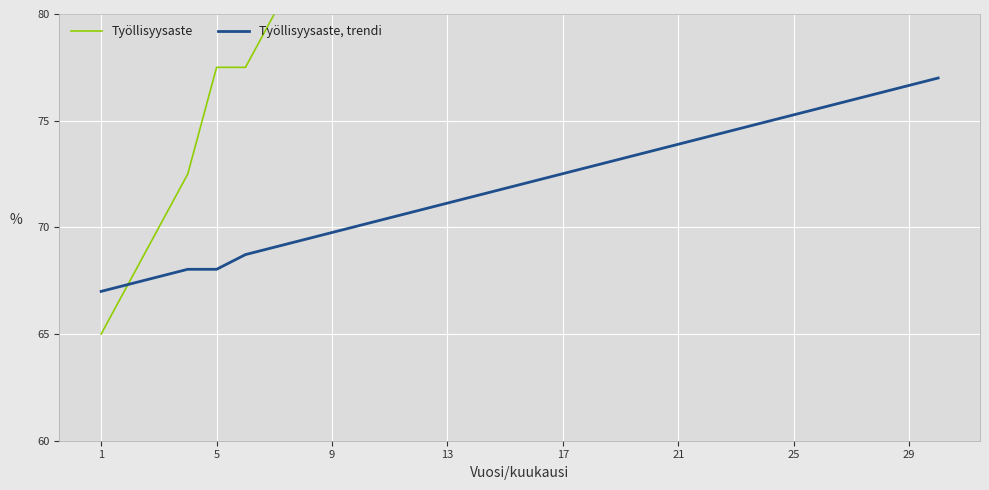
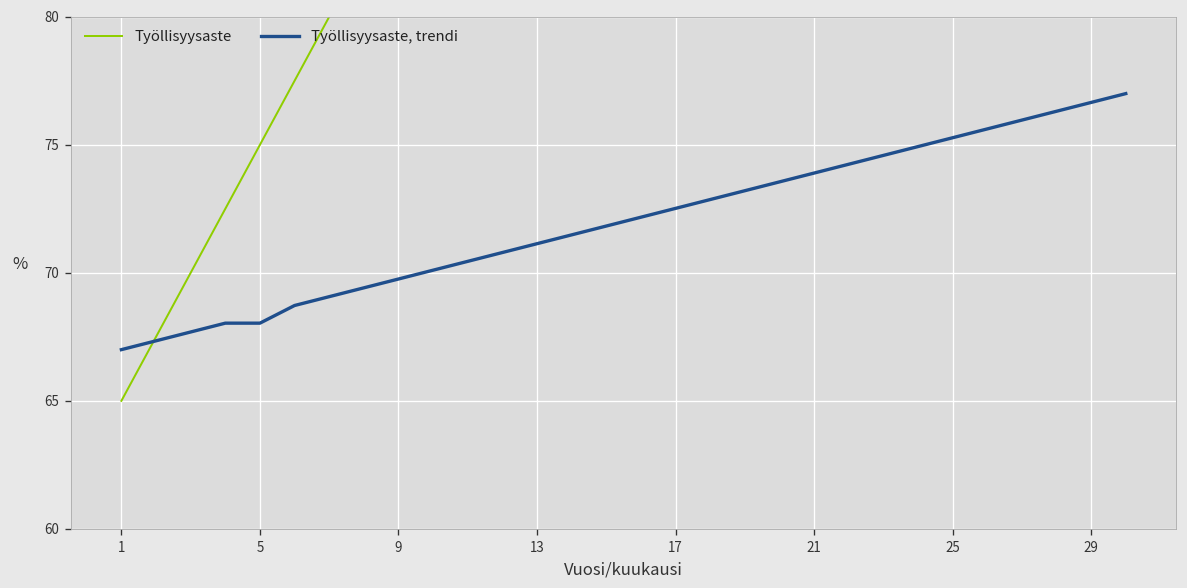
Työllisyysaste, 5: 77.5 -> 75.0
